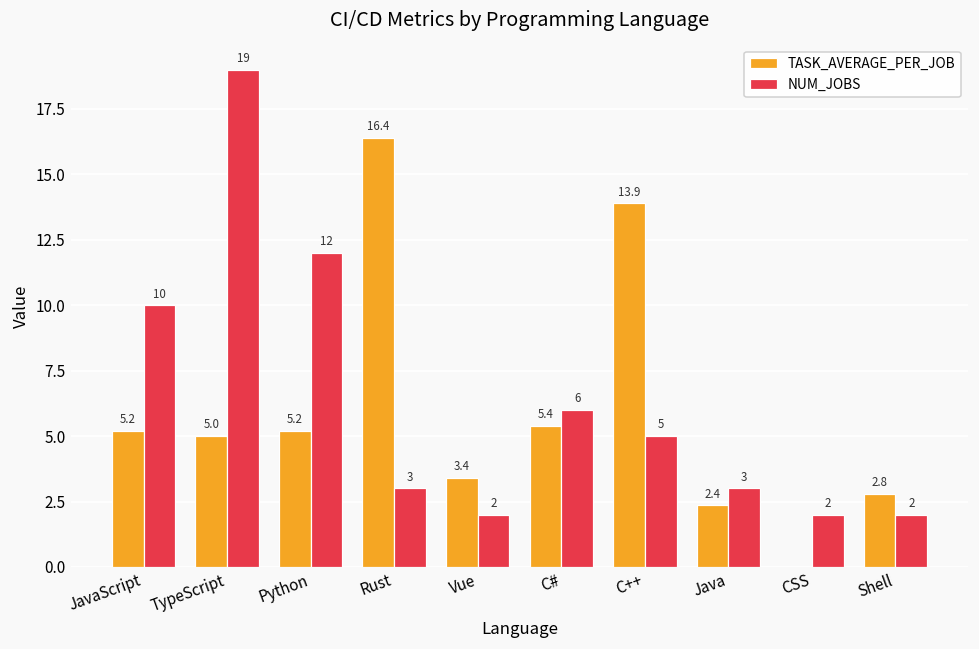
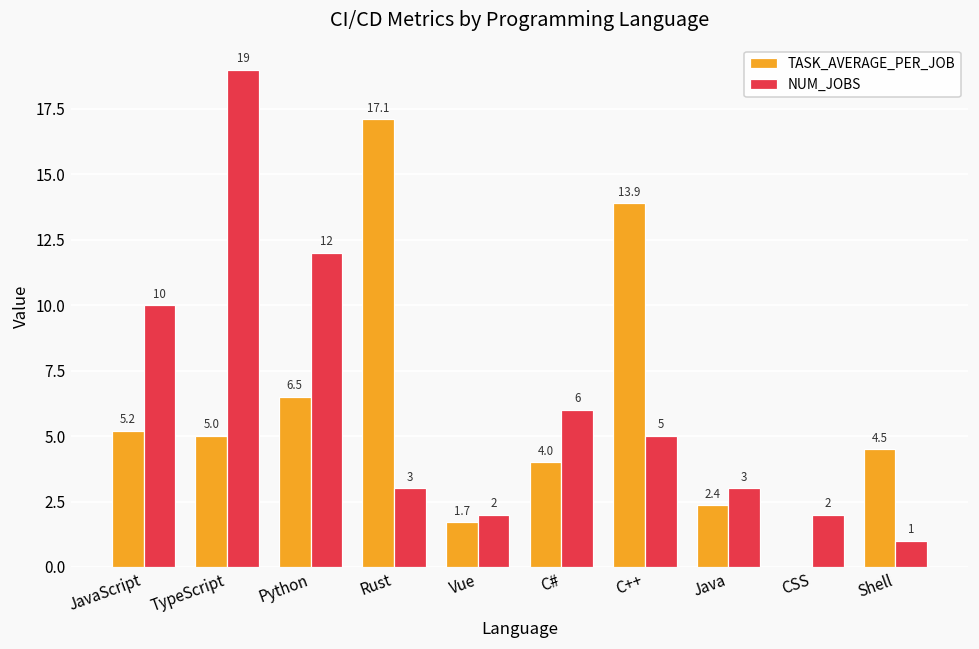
TASK_AVERAGE_PER_JOB, Python: 5.2 -> 6.5
TASK_AVERAGE_PER_JOB, Rust: 16.4 -> 17.1
TASK_AVERAGE_PER_JOB, Vue: 3.4 -> 1.7
TASK_AVERAGE_PER_JOB, C#: 5.4 -> 4.0
TASK_AVERAGE_PER_JOB, Shell: 2.8 -> 4.5
NUM_JOBS, Shell: 2 -> 1
